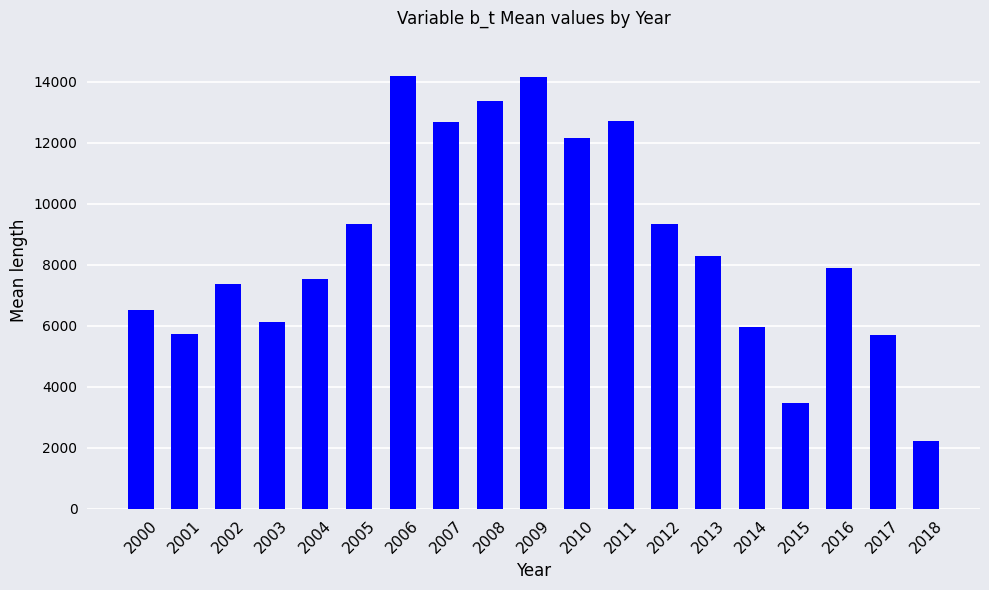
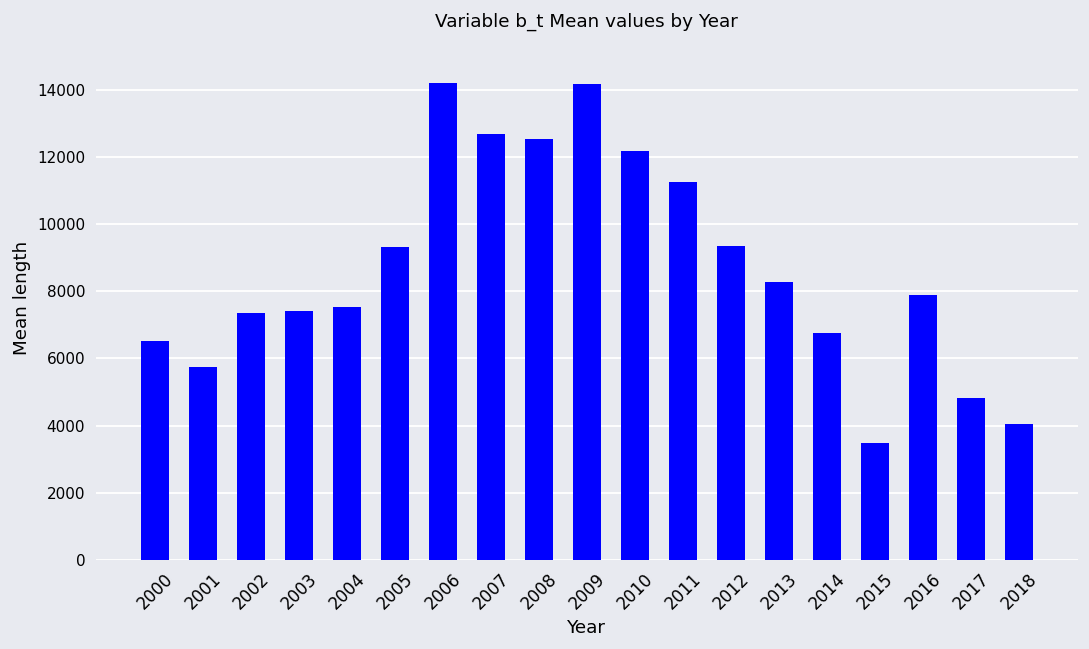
2003: 6100 -> 7400
2008: 13400 -> 12500
2011: 12700 -> 11300
2014: 6000 -> 6700
2017: 5700 -> 4800
2018: 2200 -> 4000
